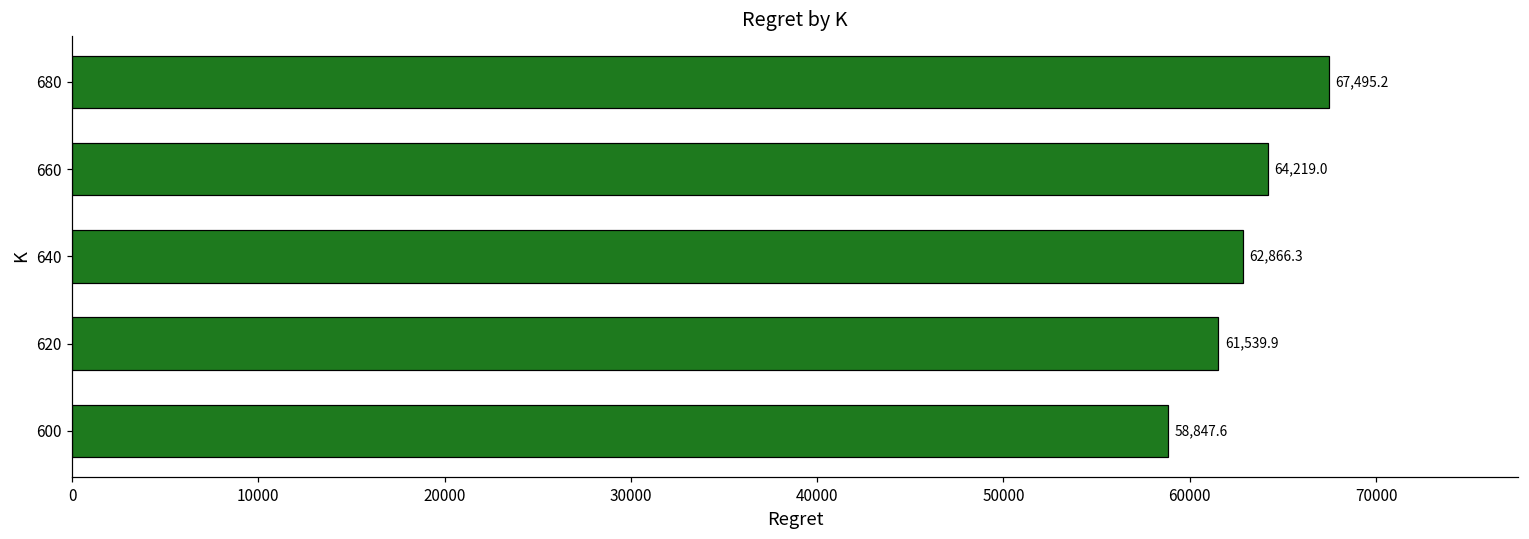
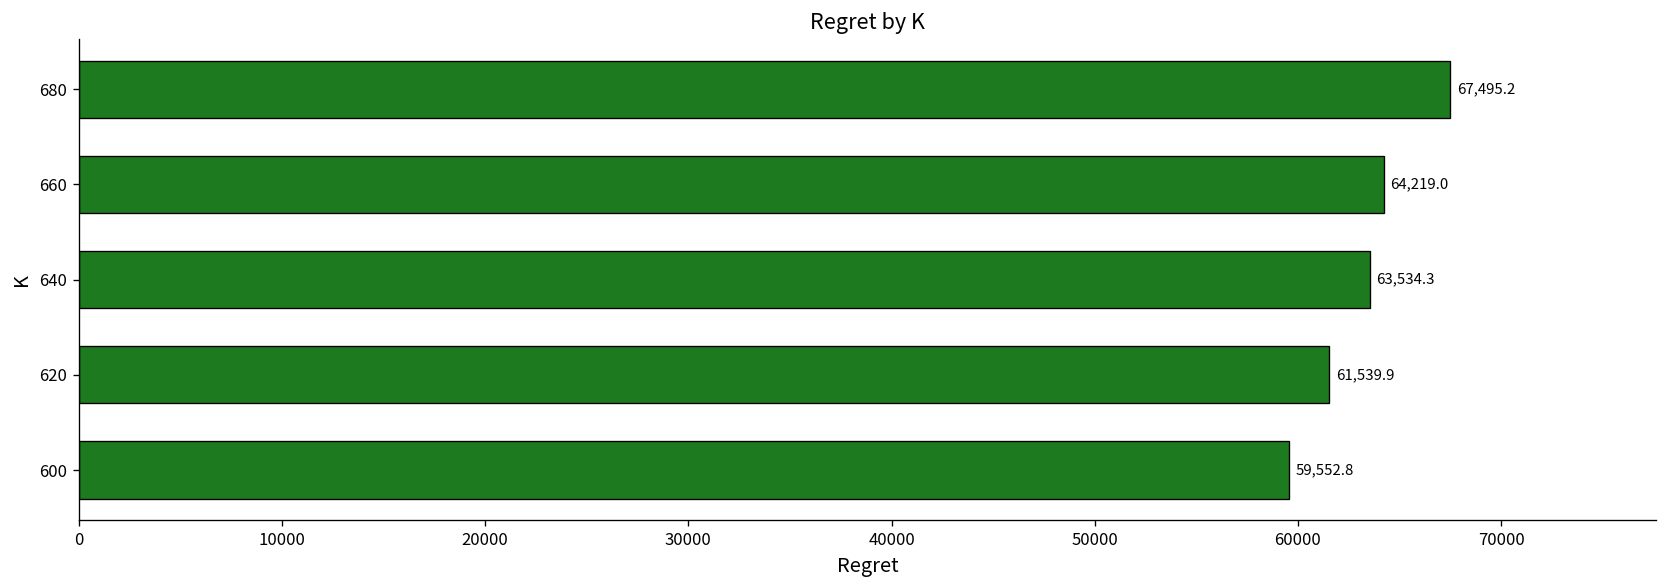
640: 62,866.3 -> 63,534.3
600: 58,847.6 -> 59,552.8
